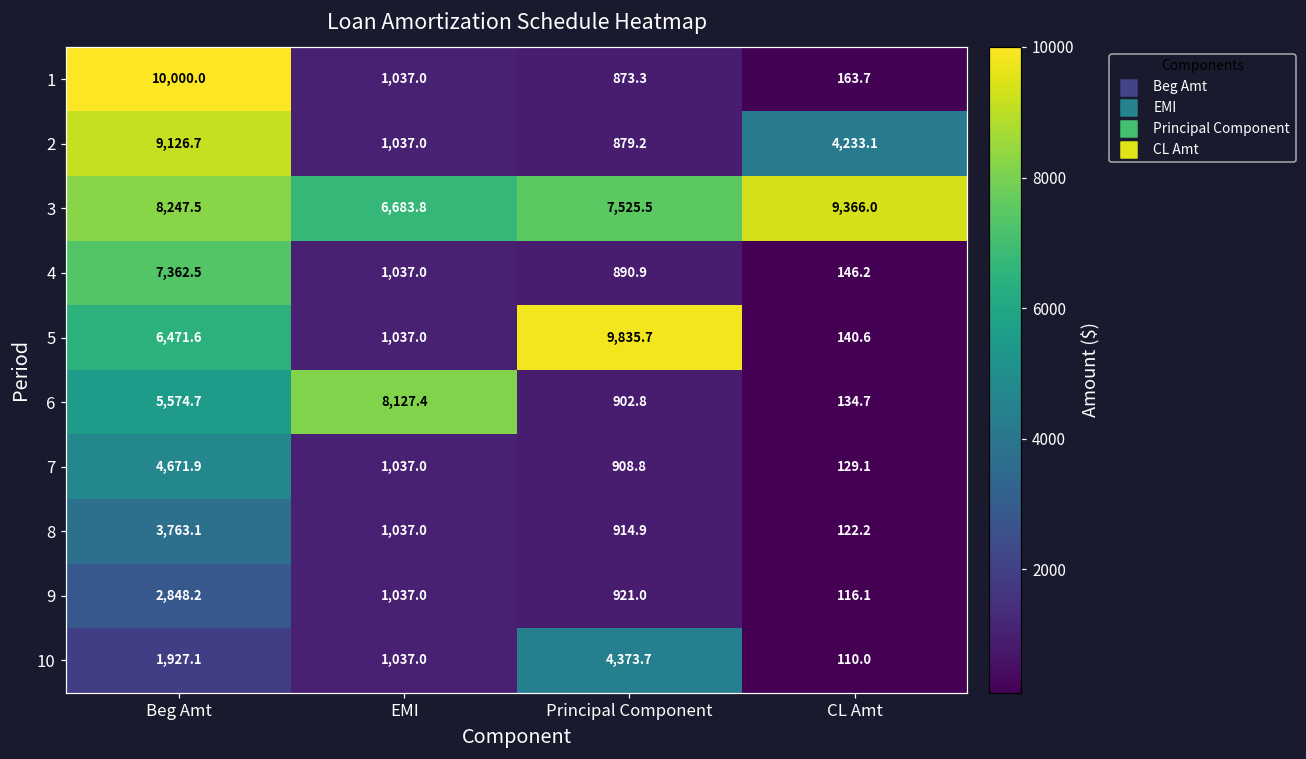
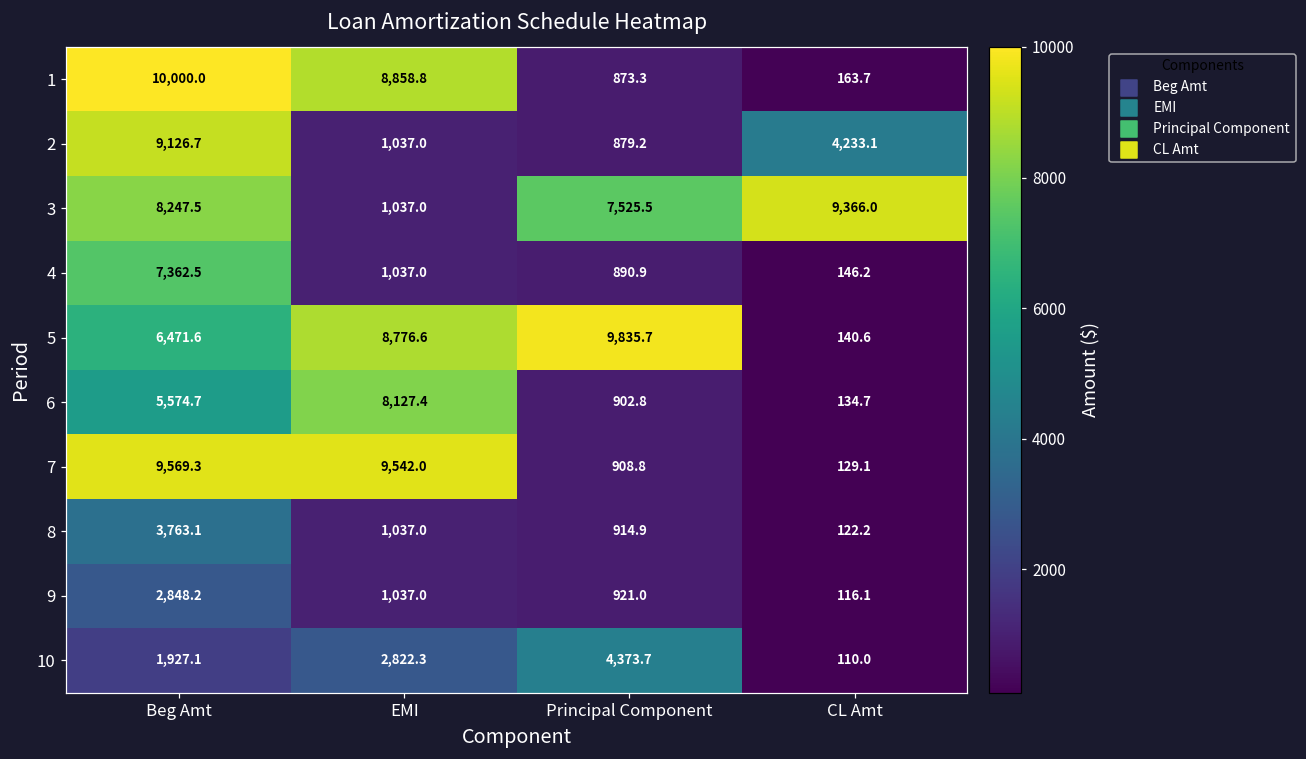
1, EMI: 1,037.0 -> 8,858.8
3, EMI: 6,683.8 -> 1,037.0
5, EMI: 1,037.0 -> 8,776.6
7, Beg Amt: 4,671.9 -> 9,569.3
7, EMI: 1,037.0 -> 9,542.0
10, EMI: 1,037.0 -> 2,822.3
